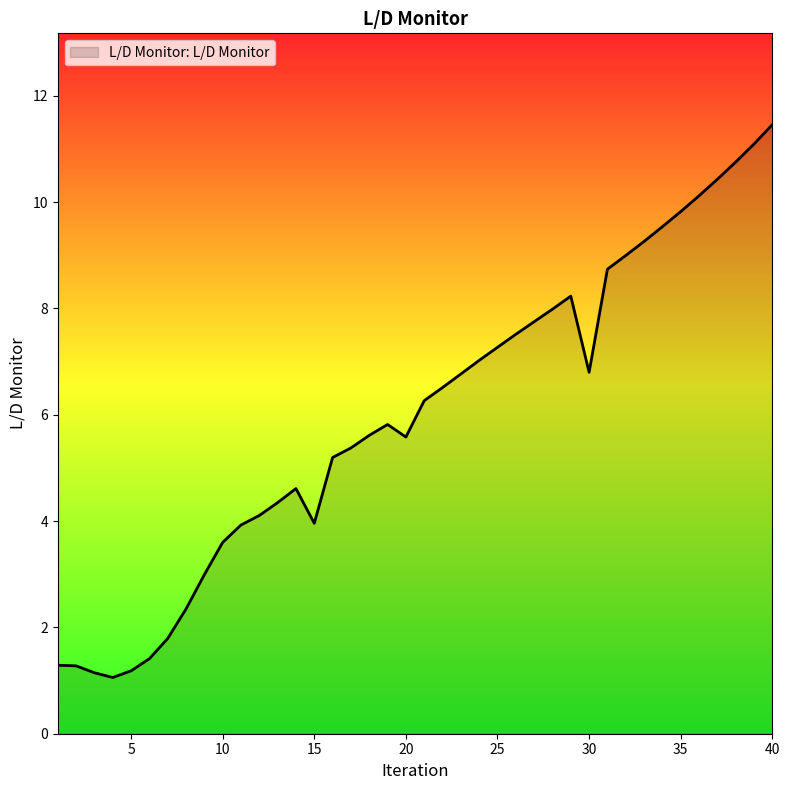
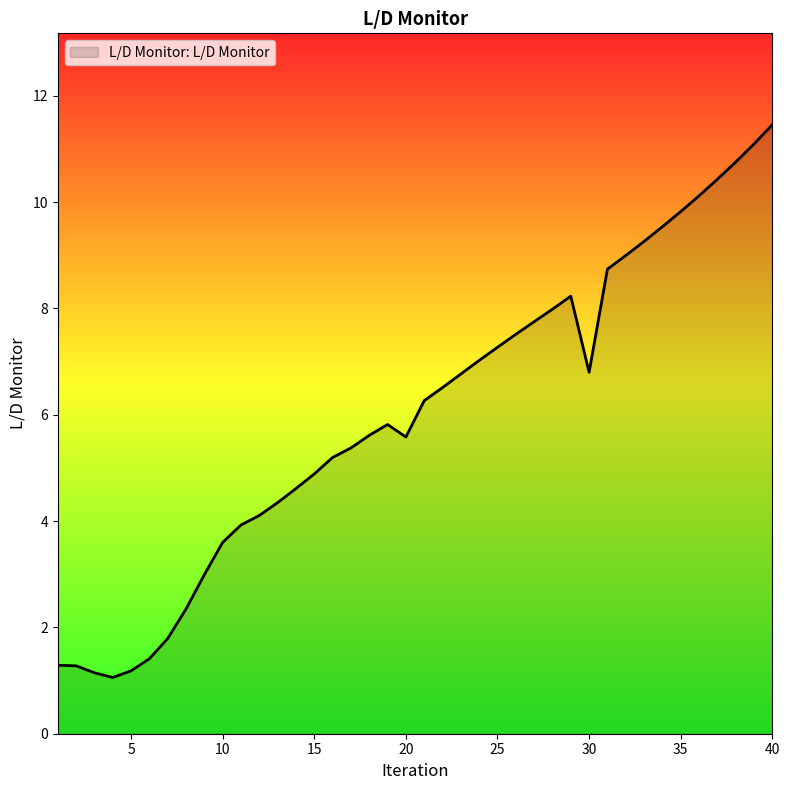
15: 4.0 -> 4.9
